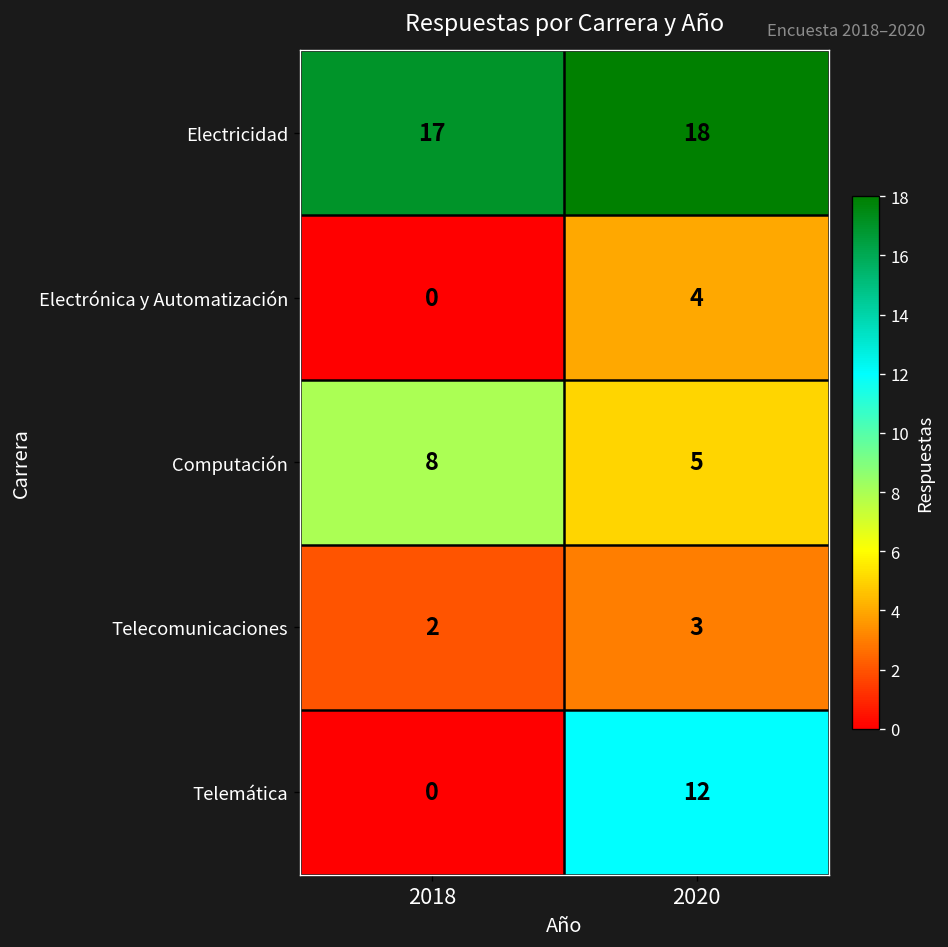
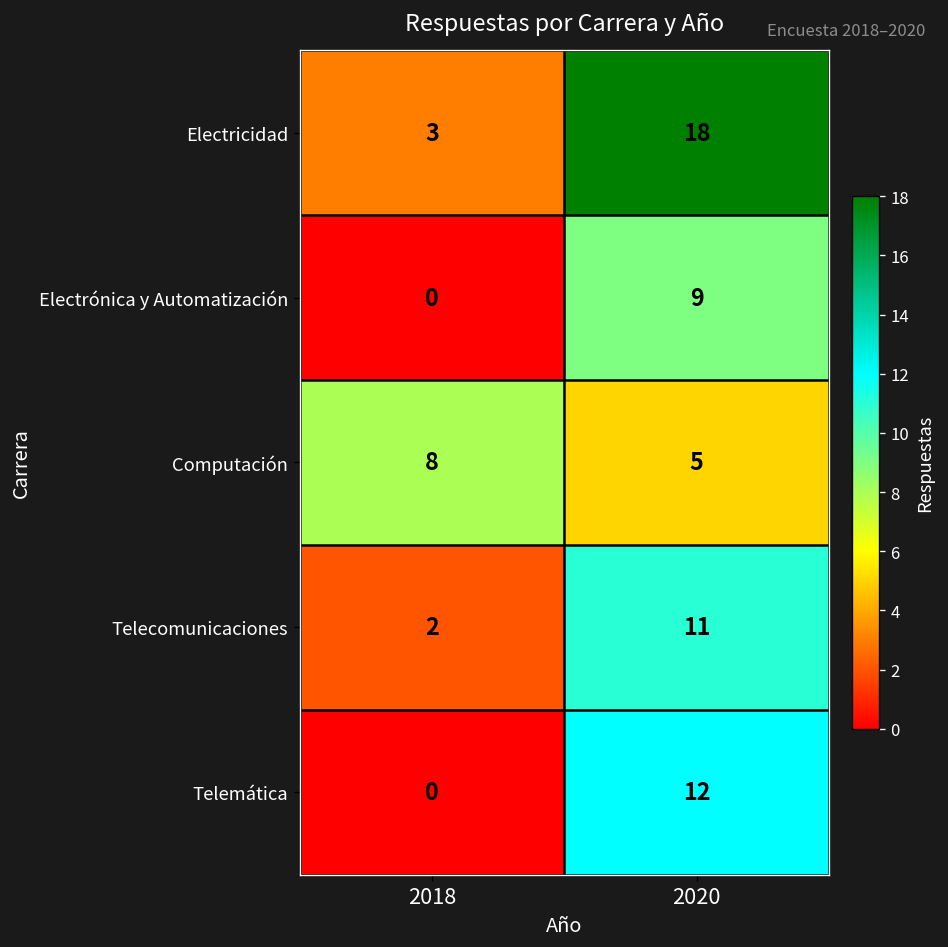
Electricidad, 2018: 17 -> 3
Electrónica y Automatización, 2020: 4 -> 9
Telecomunicaciones, 2020: 3 -> 11
